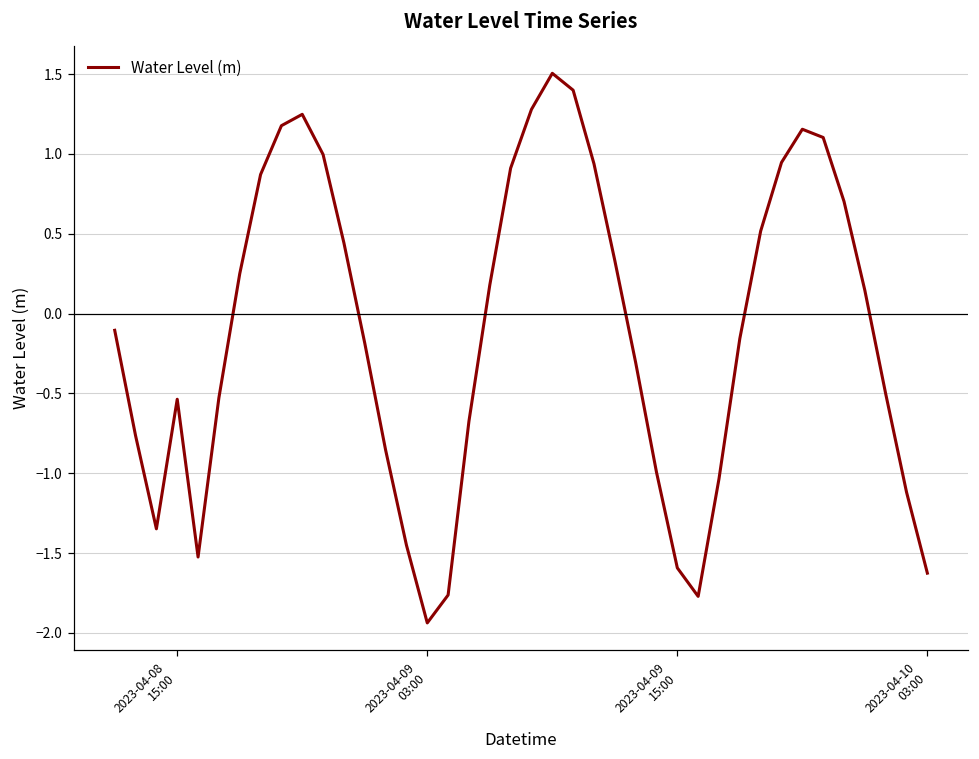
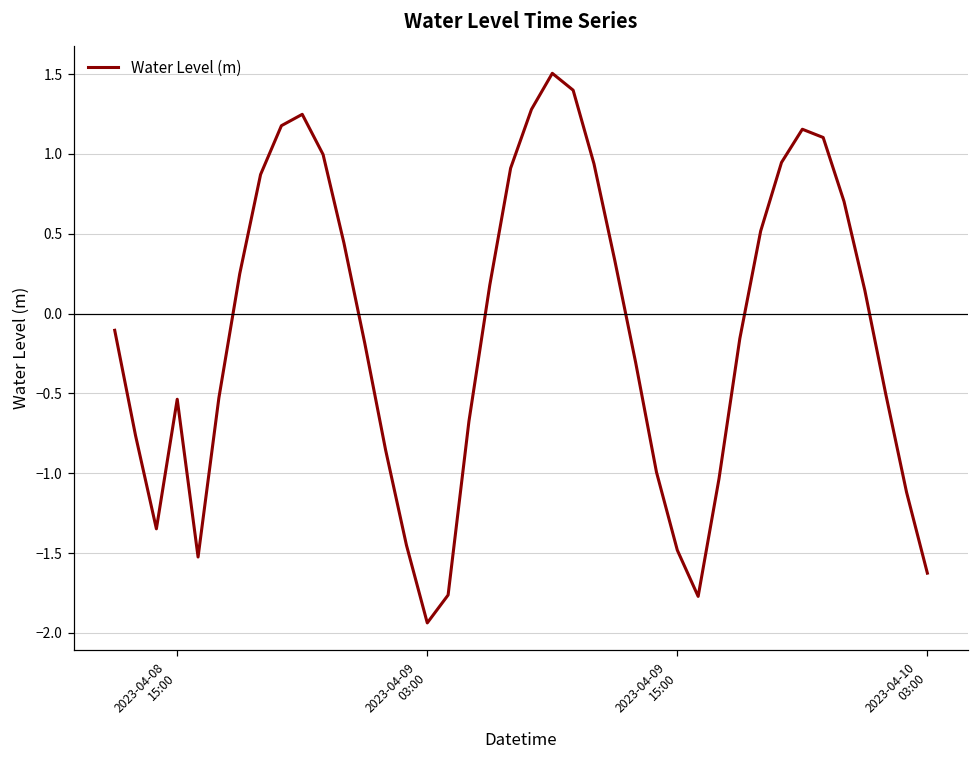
2023-04-09 15:00: -1.59 -> -1.48
